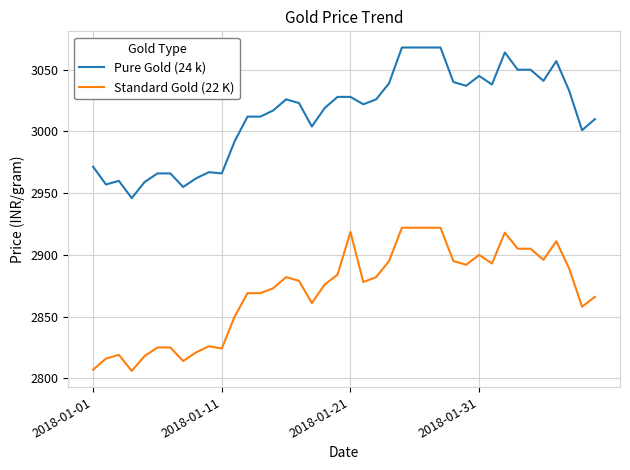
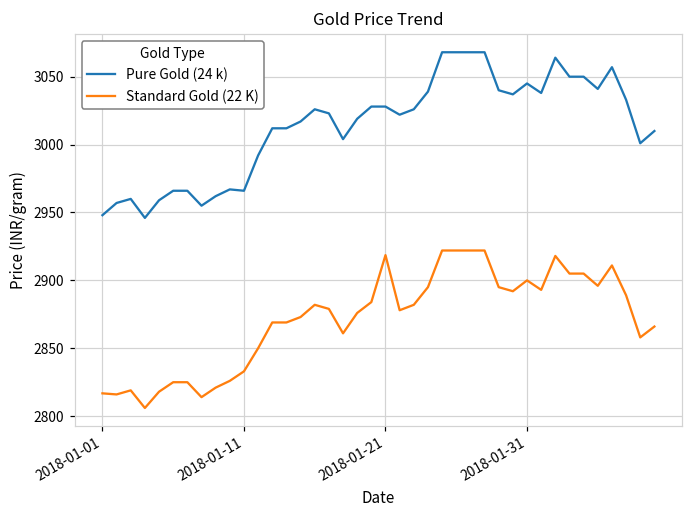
Pure Gold (24 k), 2018-01-01: 2971 -> 2948
Standard Gold (22 K), 2018-01-01: 2807 -> 2817
Standard Gold (22 K), 2018-01-11: 2824 -> 2833
